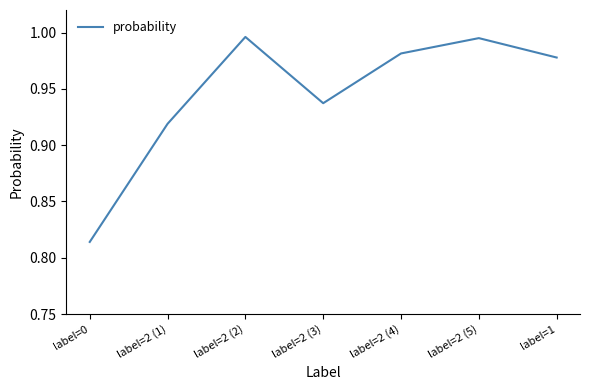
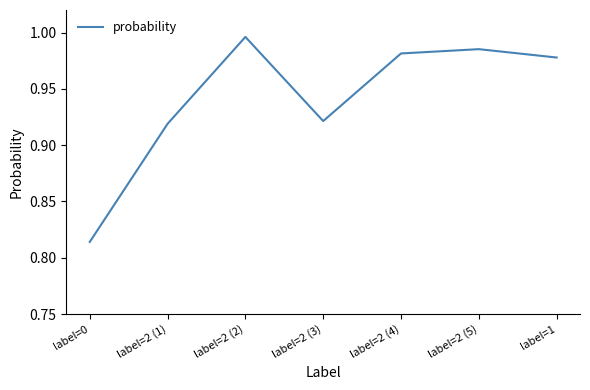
label=2 (3): 0.937 -> 0.921
label=2 (5): 0.995 -> 0.985
